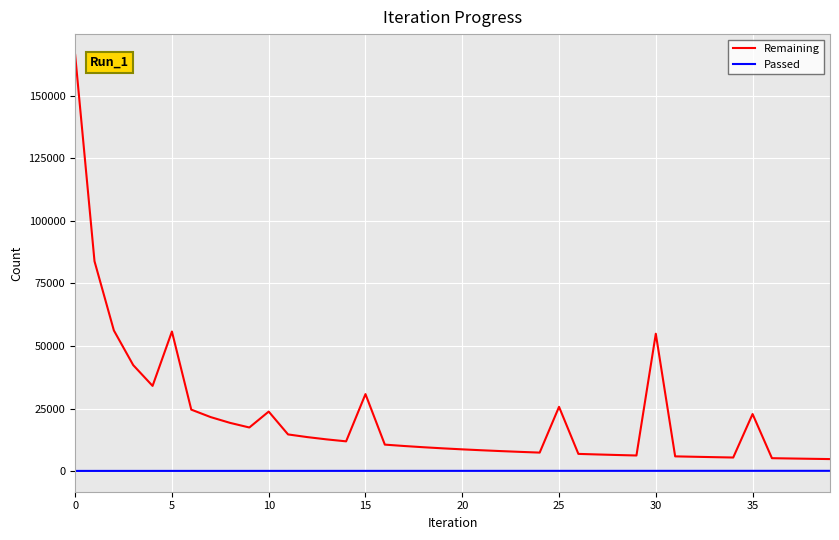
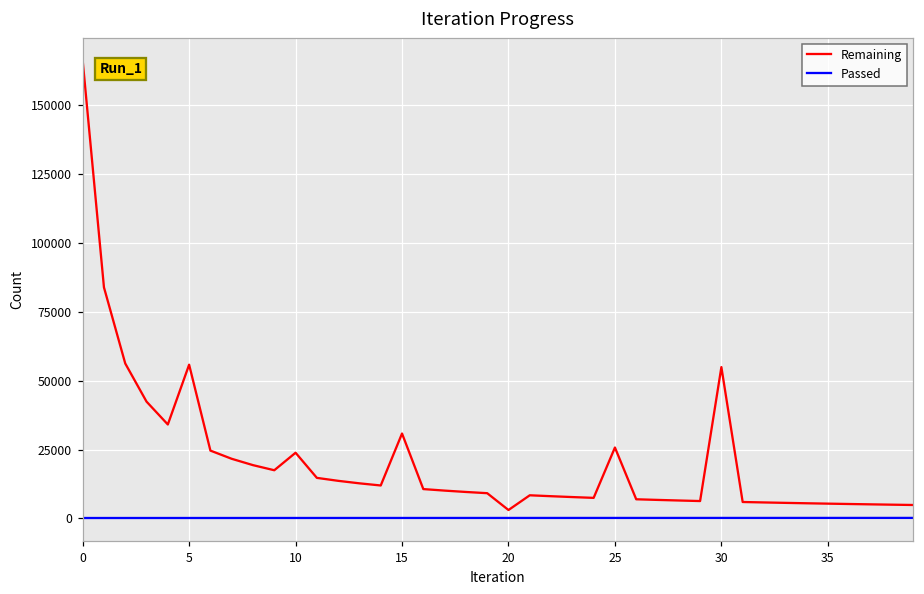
Remaining, 20: 9000 -> 3000
Remaining, 35: 23000 -> 5000
